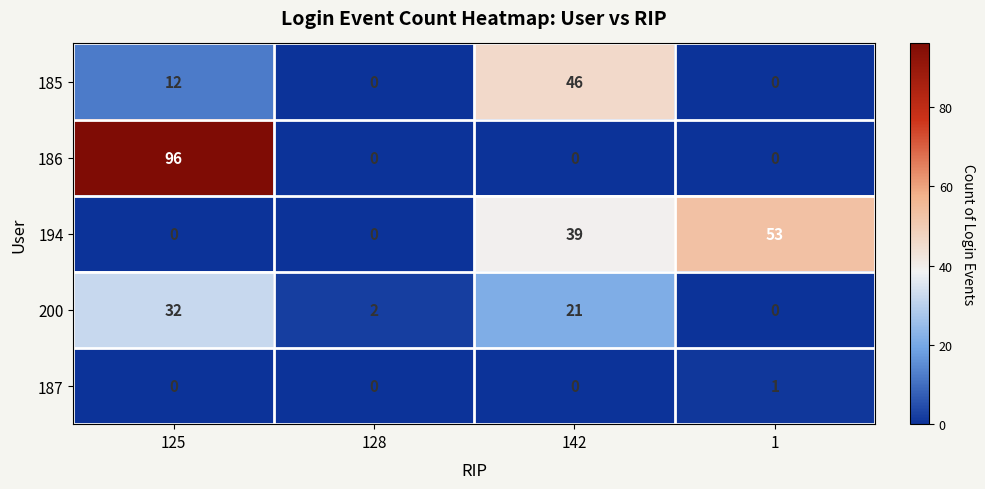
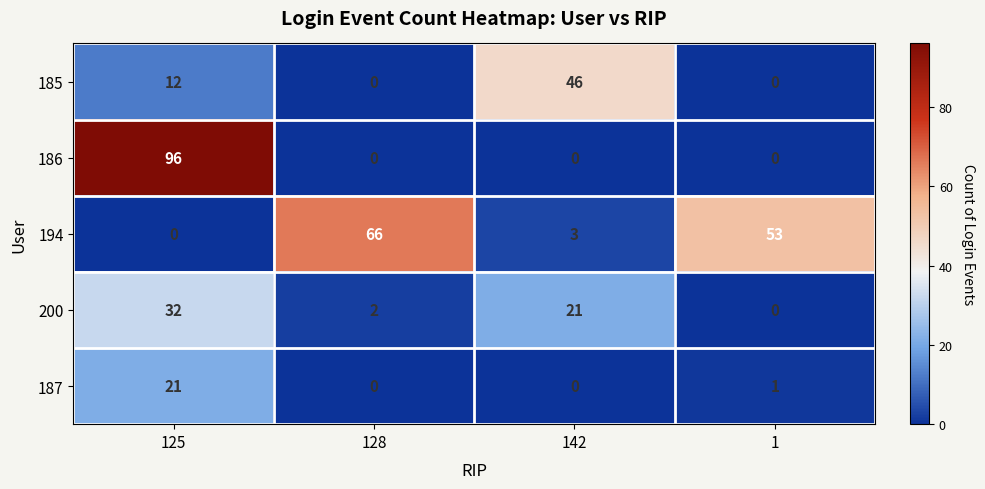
194, 128: 0 -> 66
194, 142: 39 -> 3
187, 125: 0 -> 21
